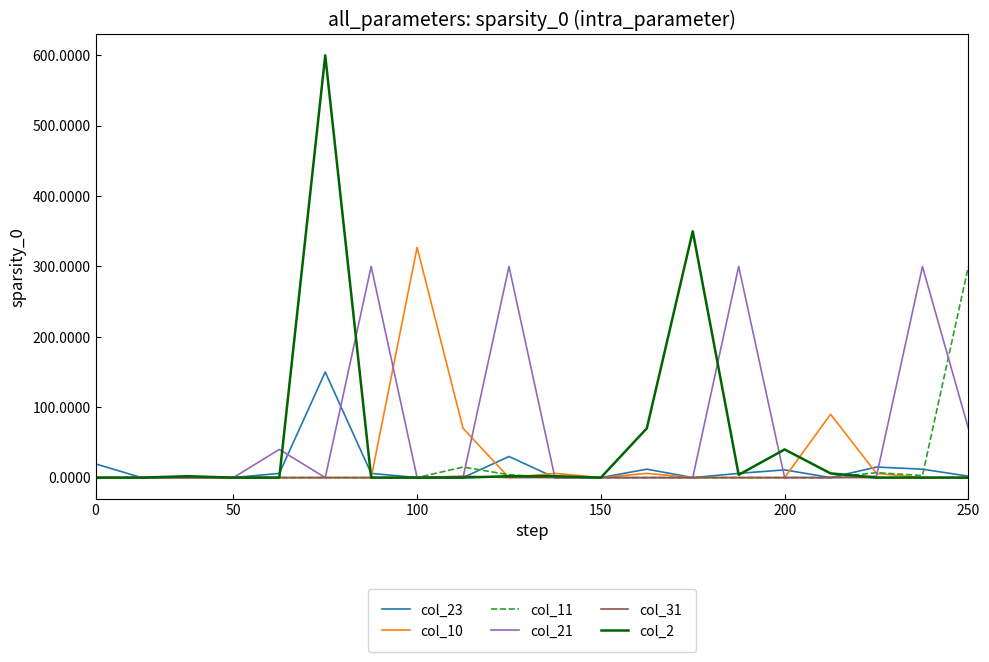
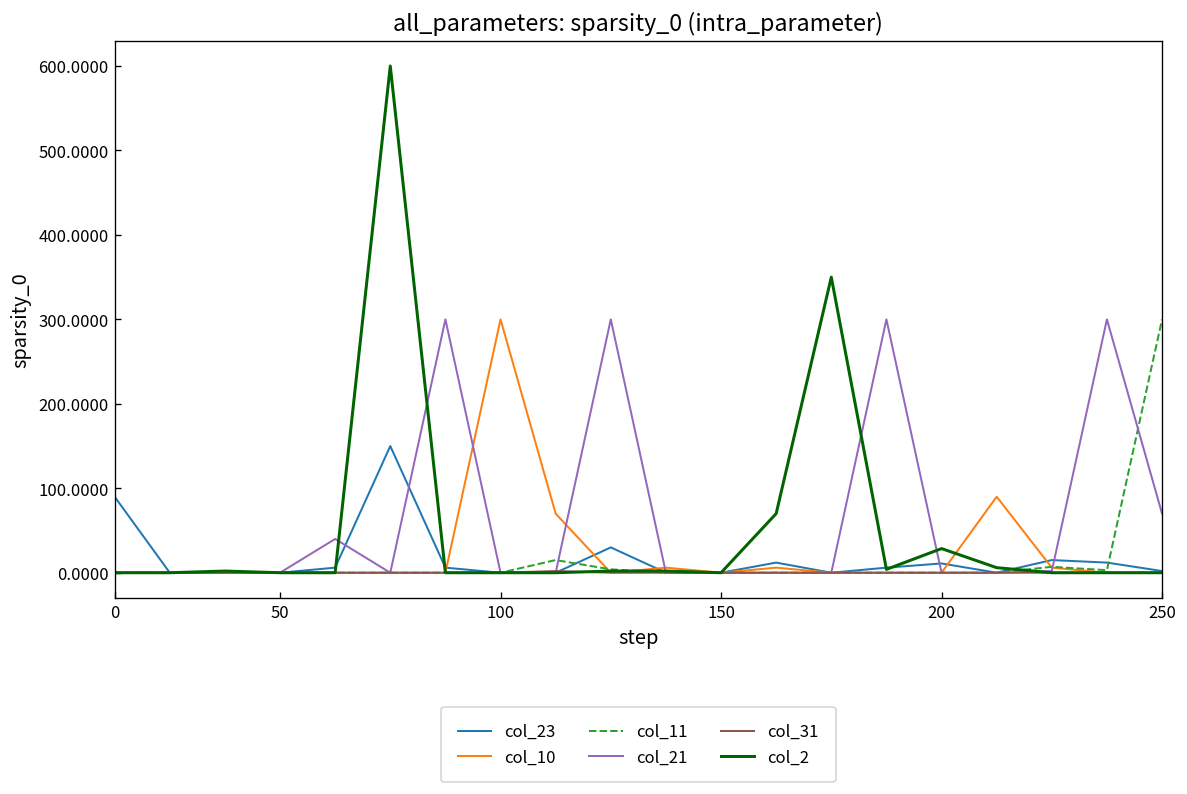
col_23, 0: 20 -> 90
col_10, 100: 330 -> 300
col_2, 200: 40 -> 30
